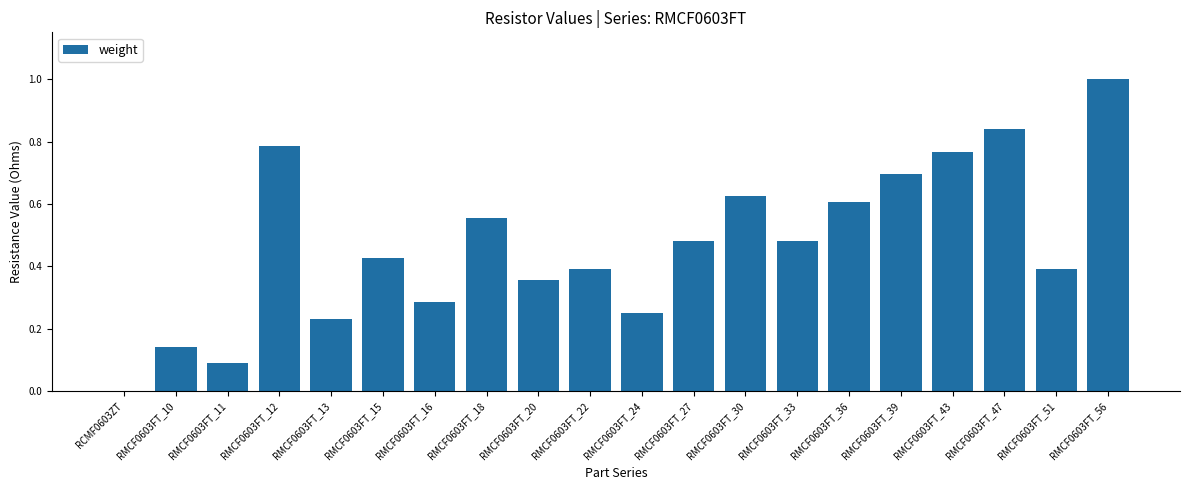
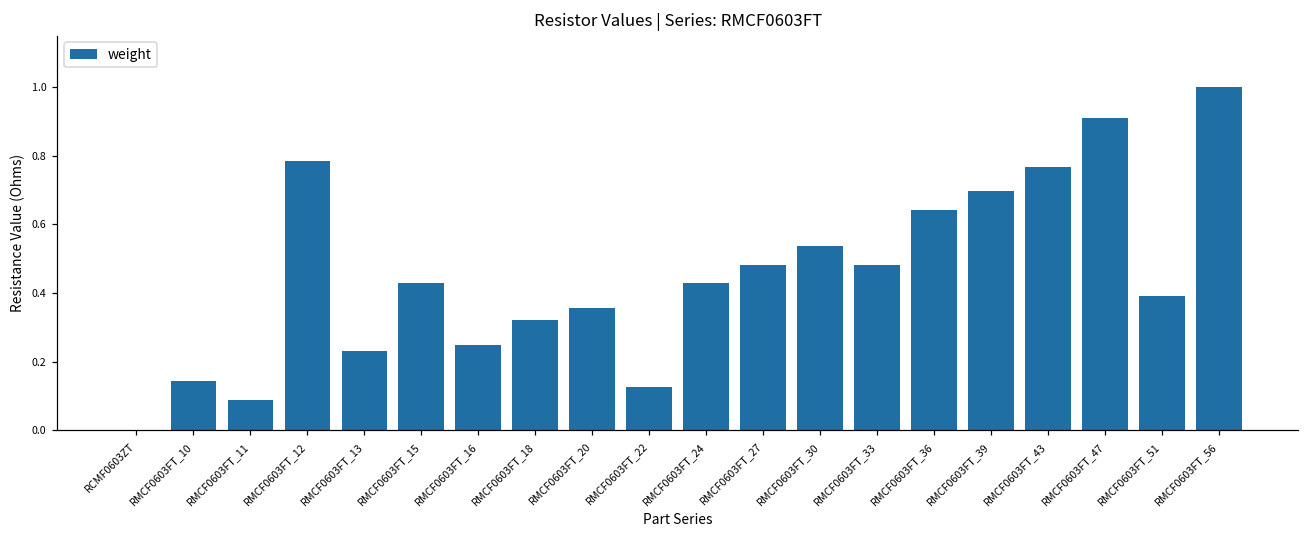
RMCF0603FT_16: 0.29 -> 0.25
RMCF0603FT_18: 0.55 -> 0.32
RMCF0603FT_22: 0.39 -> 0.13
RMCF0603FT_24: 0.25 -> 0.43
RMCF0603FT_30: 0.63 -> 0.54
RMCF0603FT_36: 0.61 -> 0.64
RMCF0603FT_47: 0.84 -> 0.91
